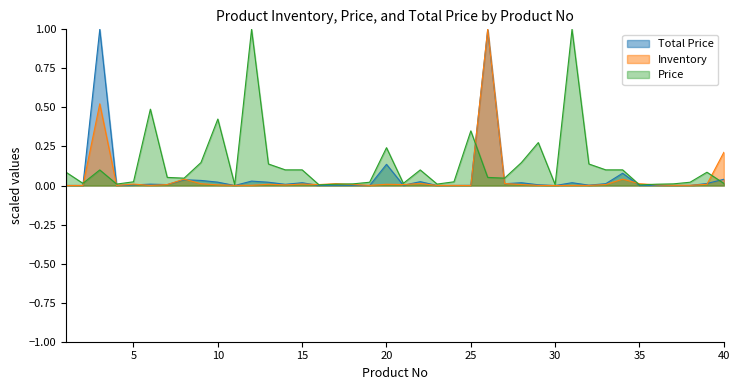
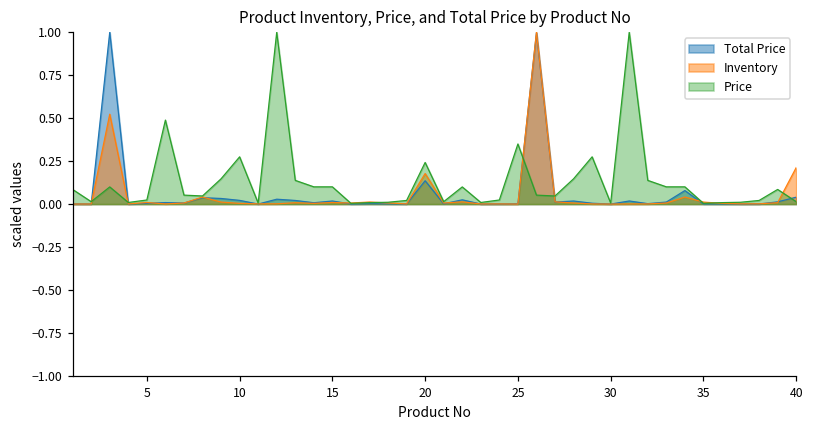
Price, 10: 0.43 -> 0.27
Inventory, 20: 0.01 -> 0.18
